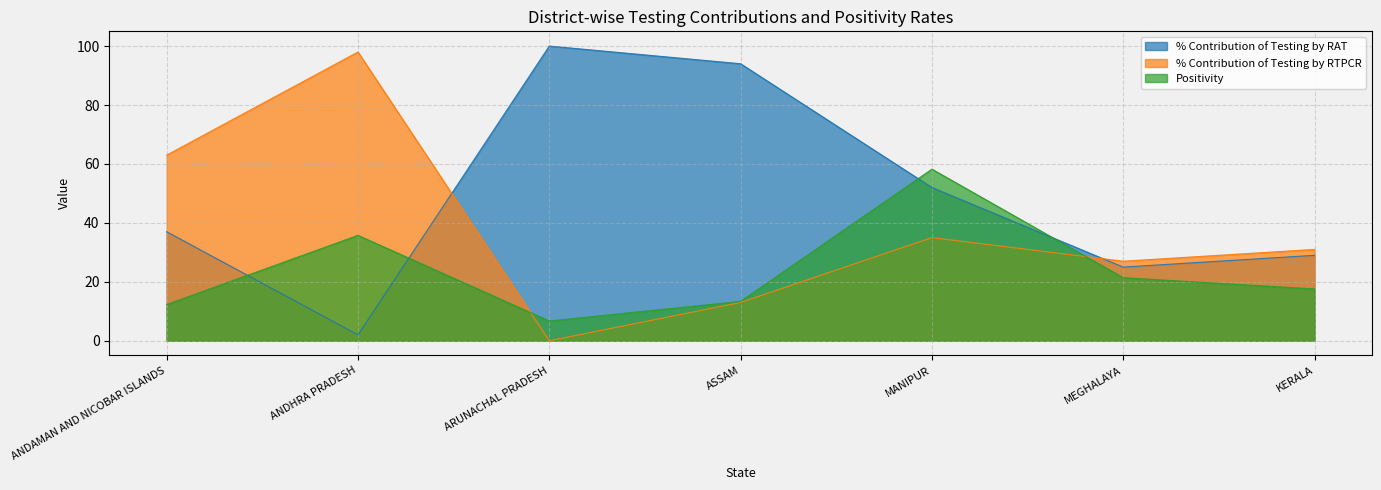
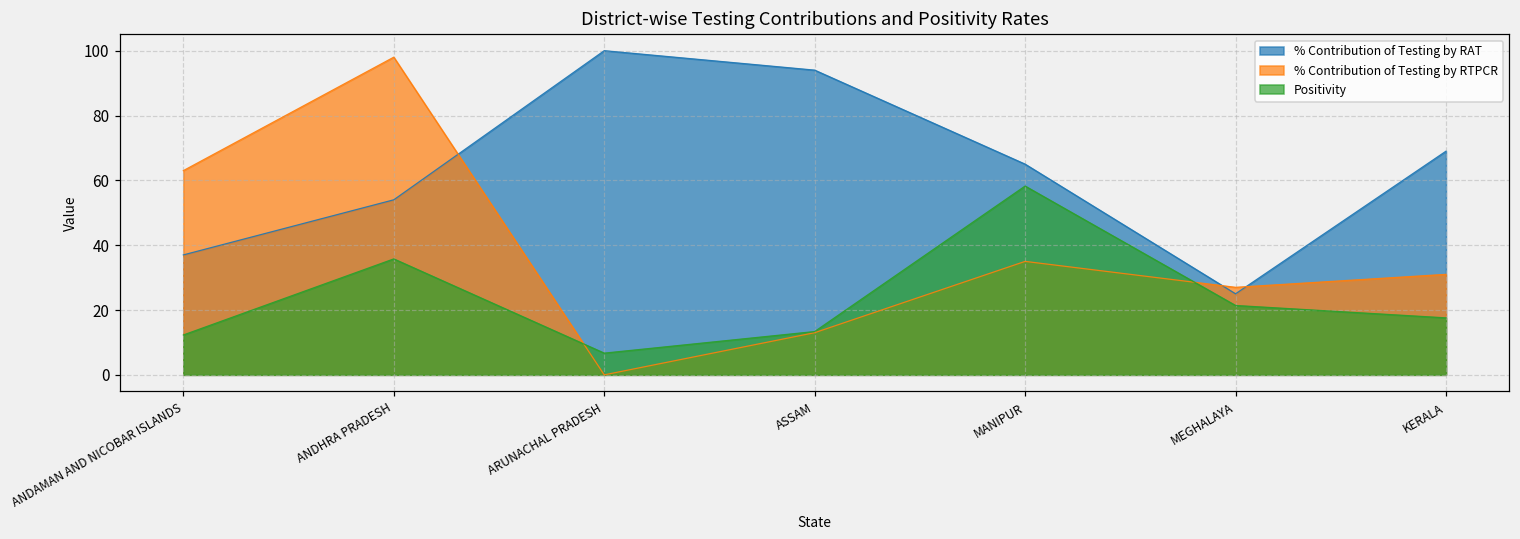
% Contribution of Testing by RAT, ANDHRA PRADESH: 2 -> 54
% Contribution of Testing by RAT, MANIPUR: 52 -> 65
% Contribution of Testing by RAT, KERALA: 29 -> 69
